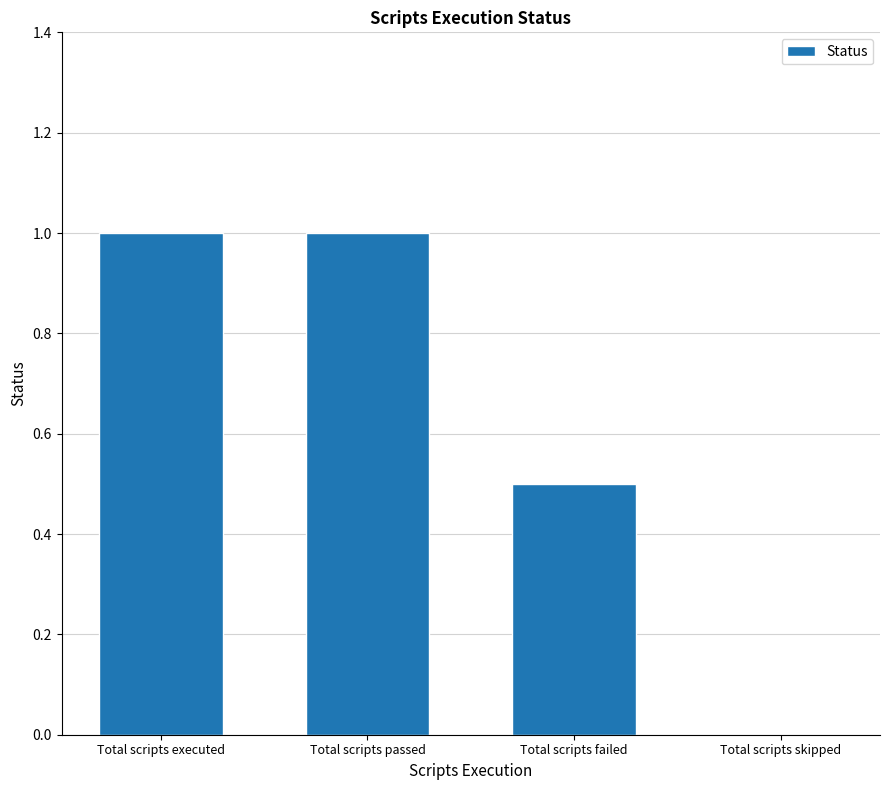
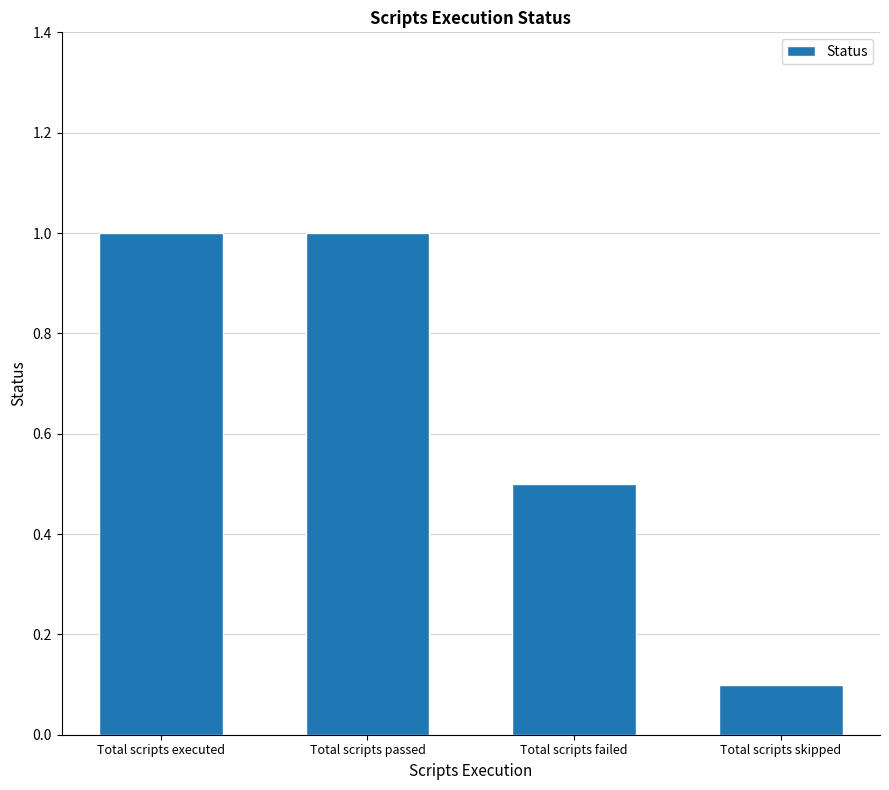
Total scripts skipped: 0.0 -> 0.1
